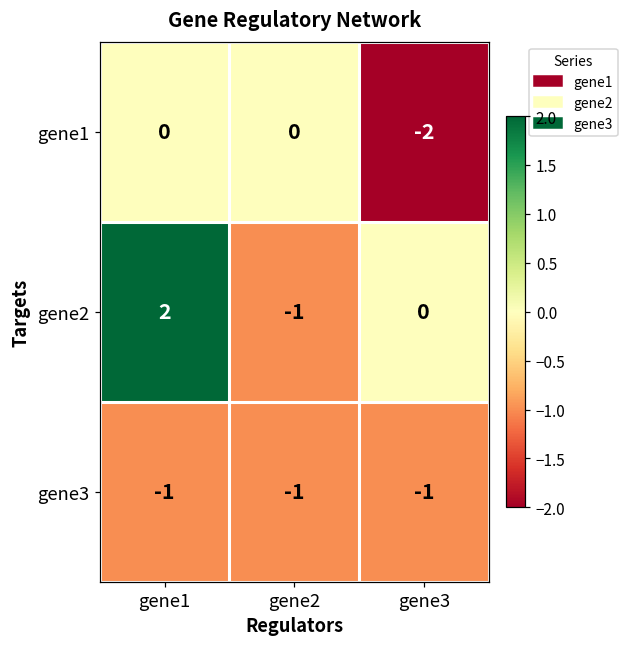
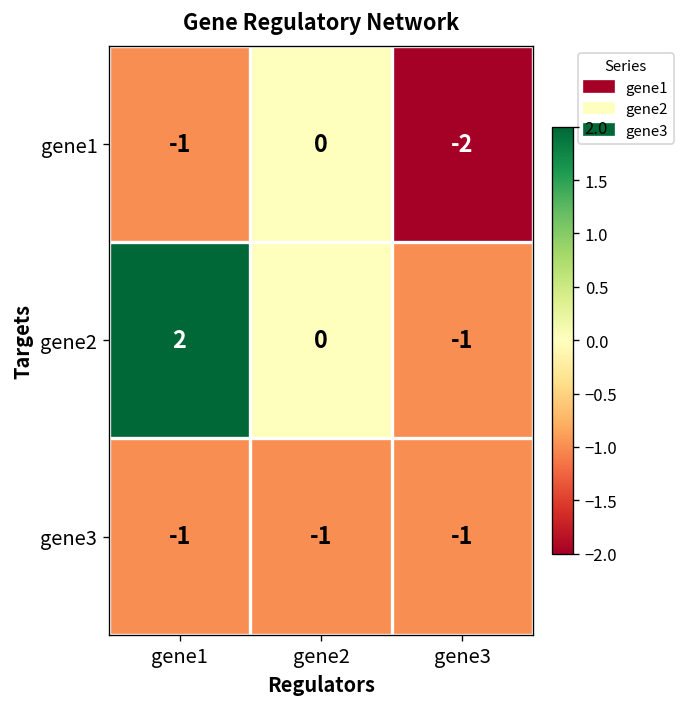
gene1, gene1: 0 -> -1
gene2, gene2: -1 -> 0
gene2, gene3: 0 -> -1
